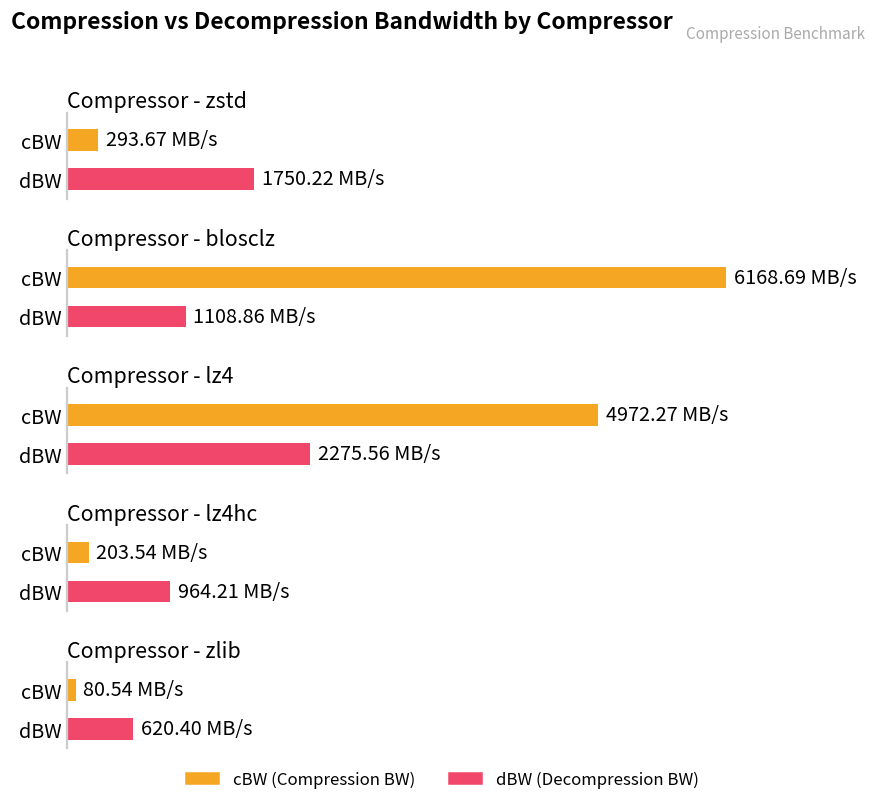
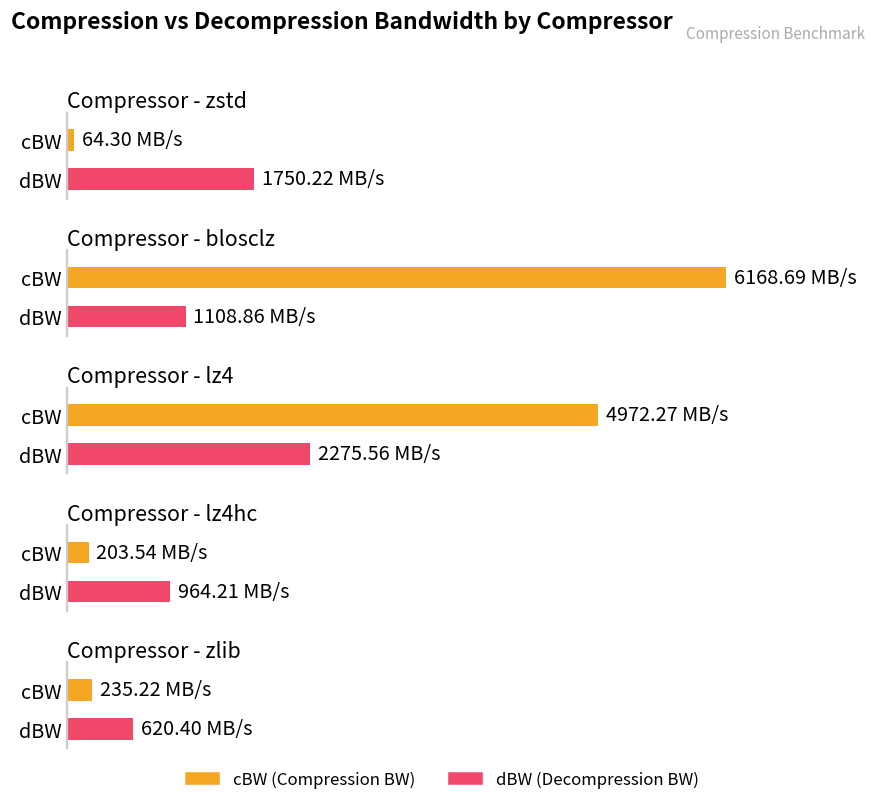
Compressor - zstd, cBW: 293.67 -> 64.30
Compressor - zlib, cBW: 80.54 -> 235.22
